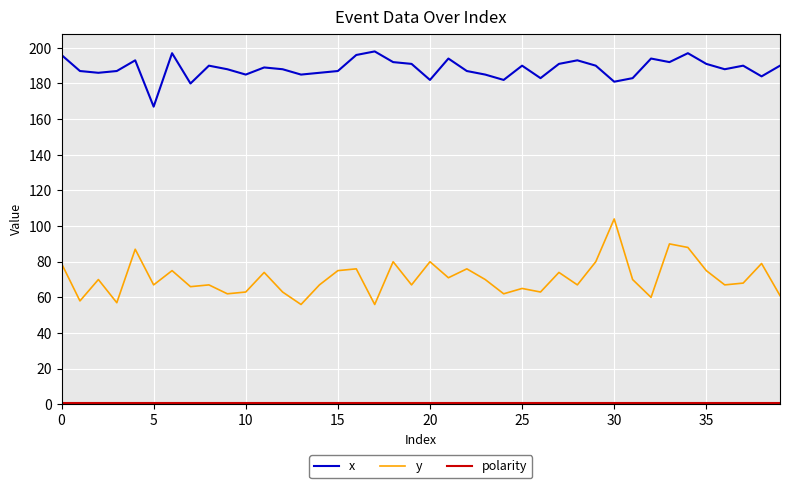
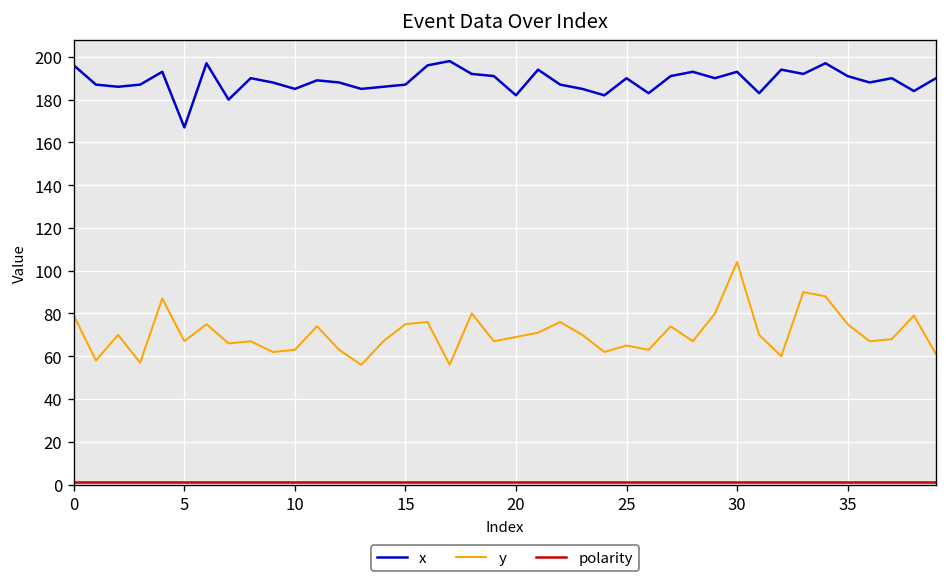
y, 20: 80 -> 69
x, 30: 181 -> 193
